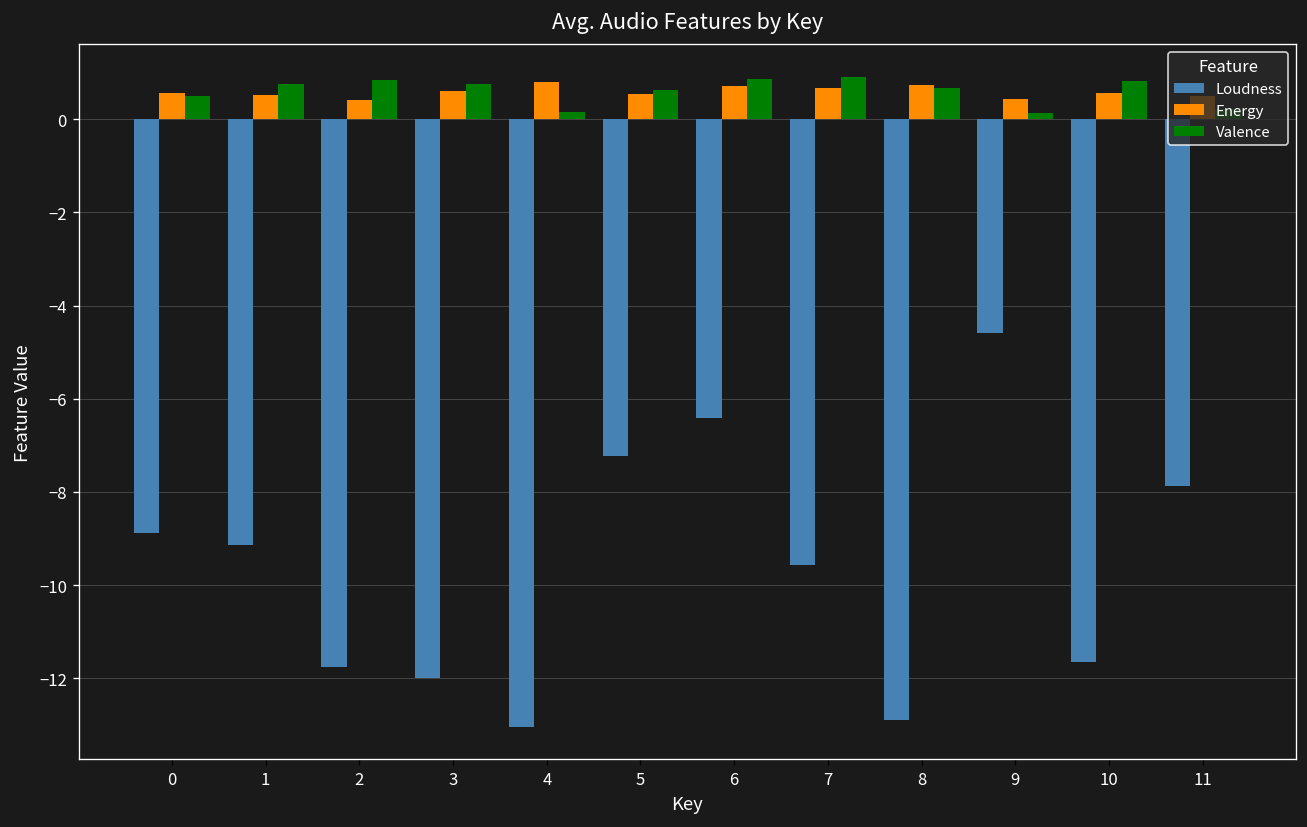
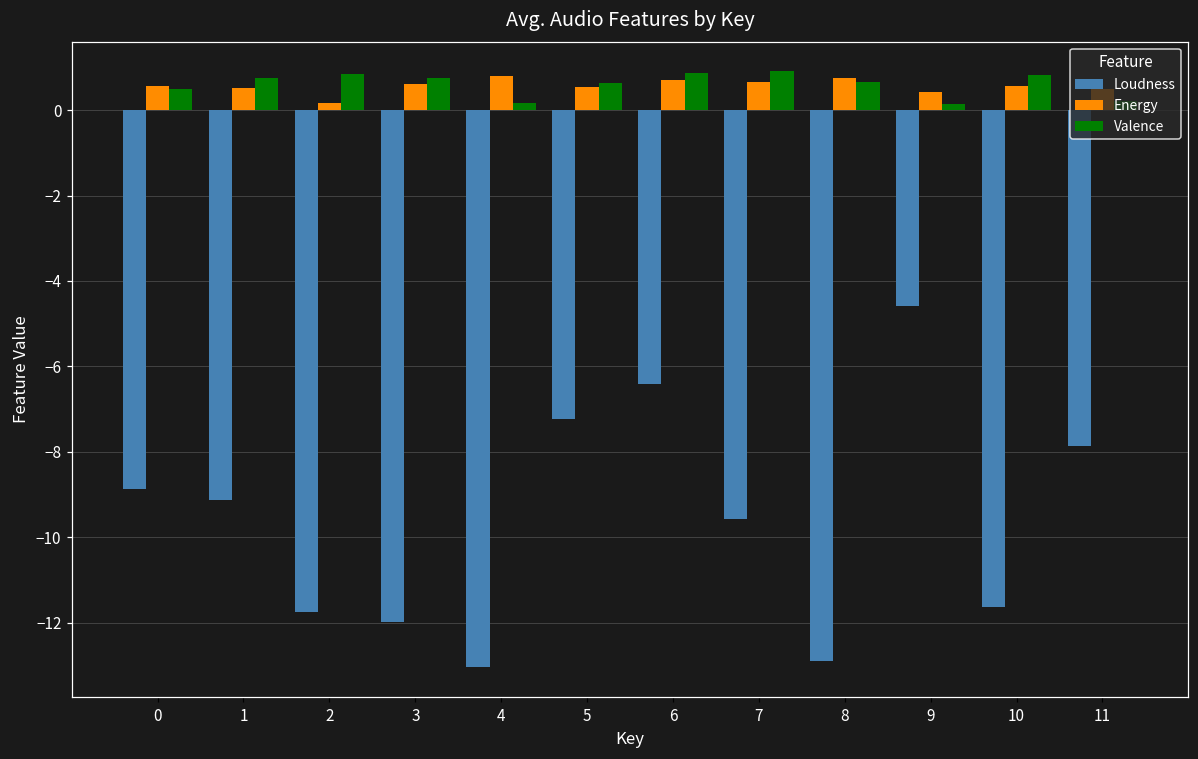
Energy, 2: 0.4 -> 0.2
